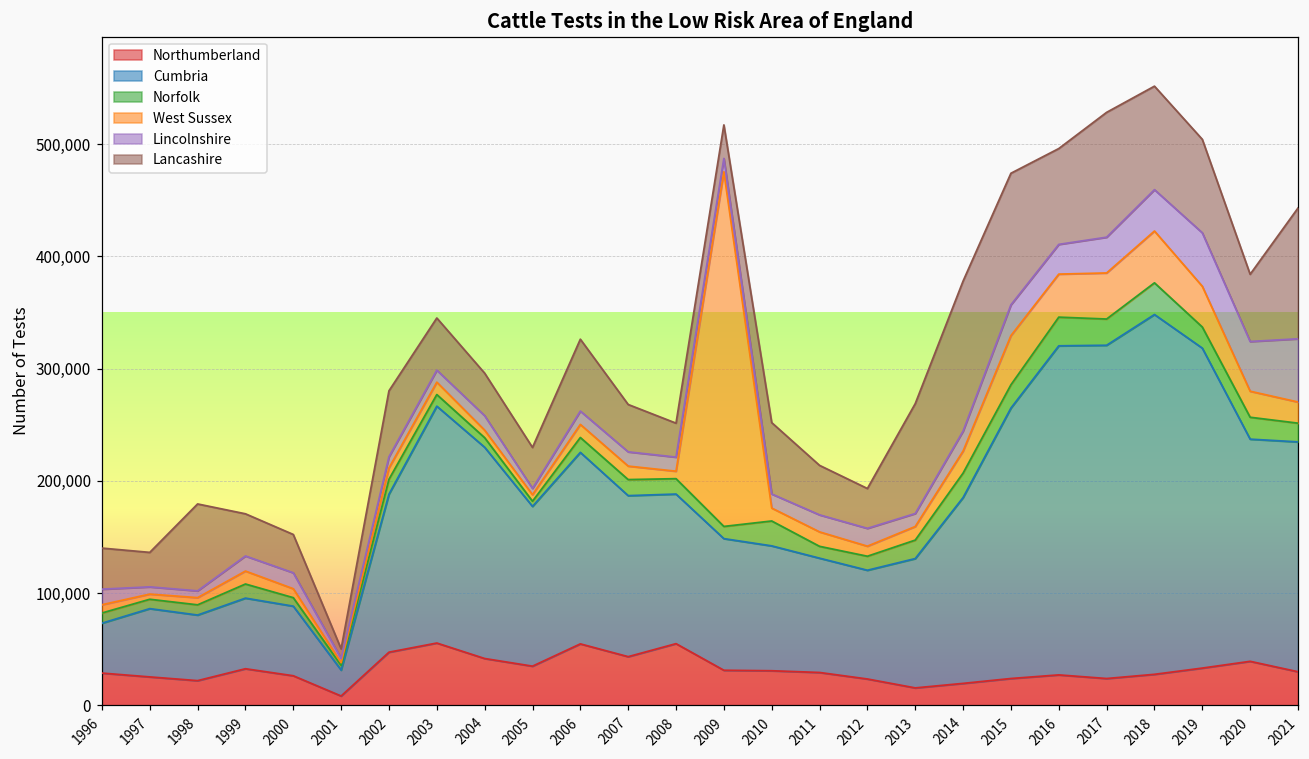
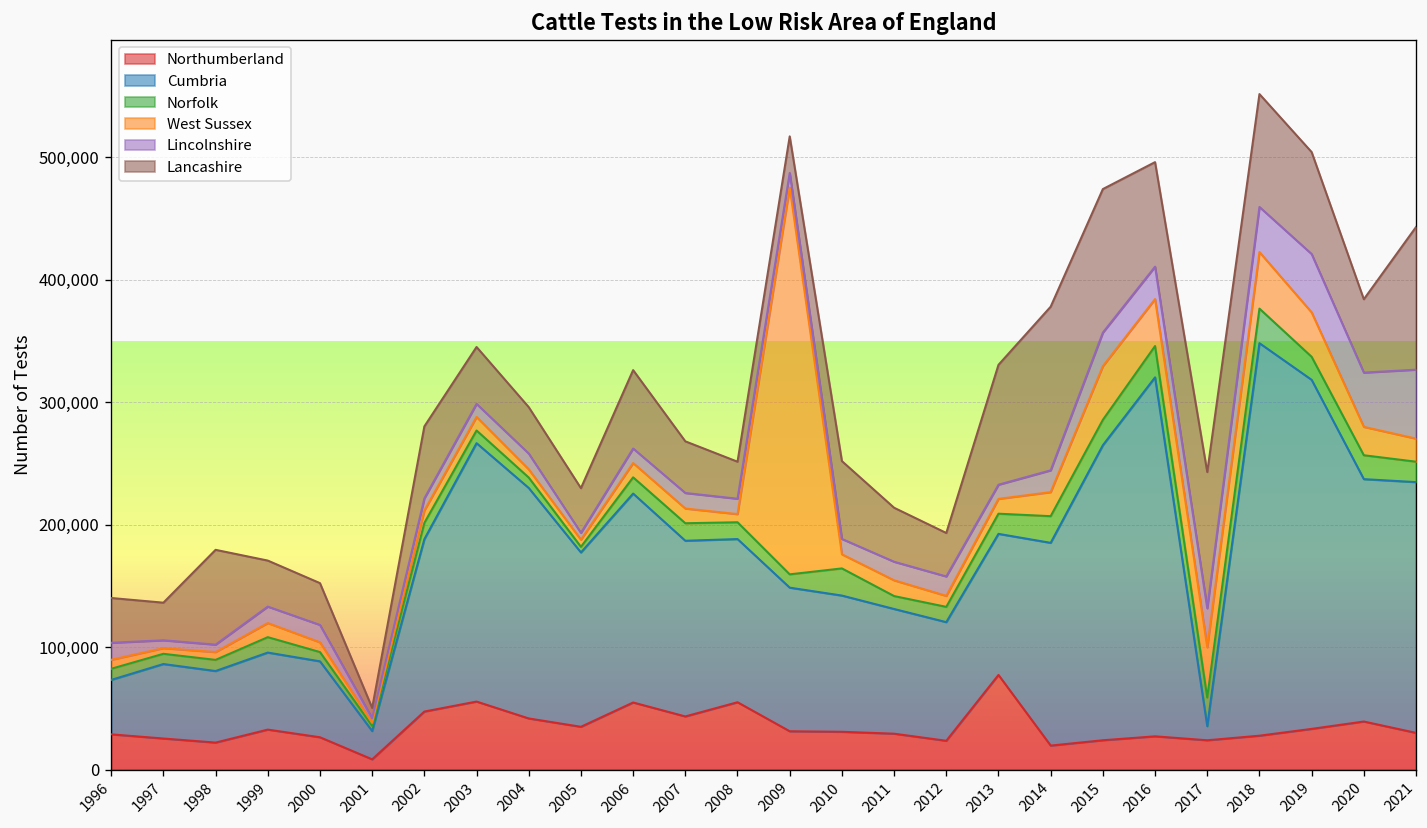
Northumberland, 2013: 16,000 -> 77,000
Cumbria, 2017: 297,000 -> 12,000
